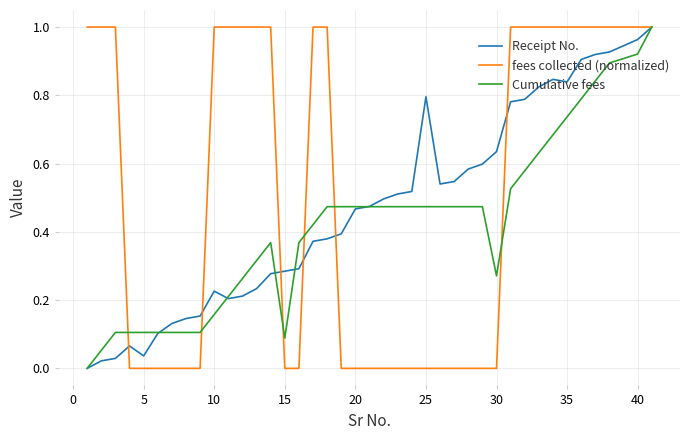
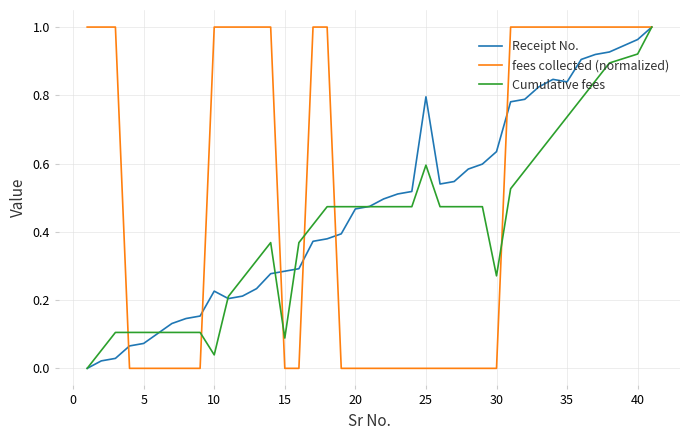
Receipt No., 5: 0.04 -> 0.07
Cumulative fees, 10: 0.16 -> 0.04
Cumulative fees, 25: 0.47 -> 0.60
